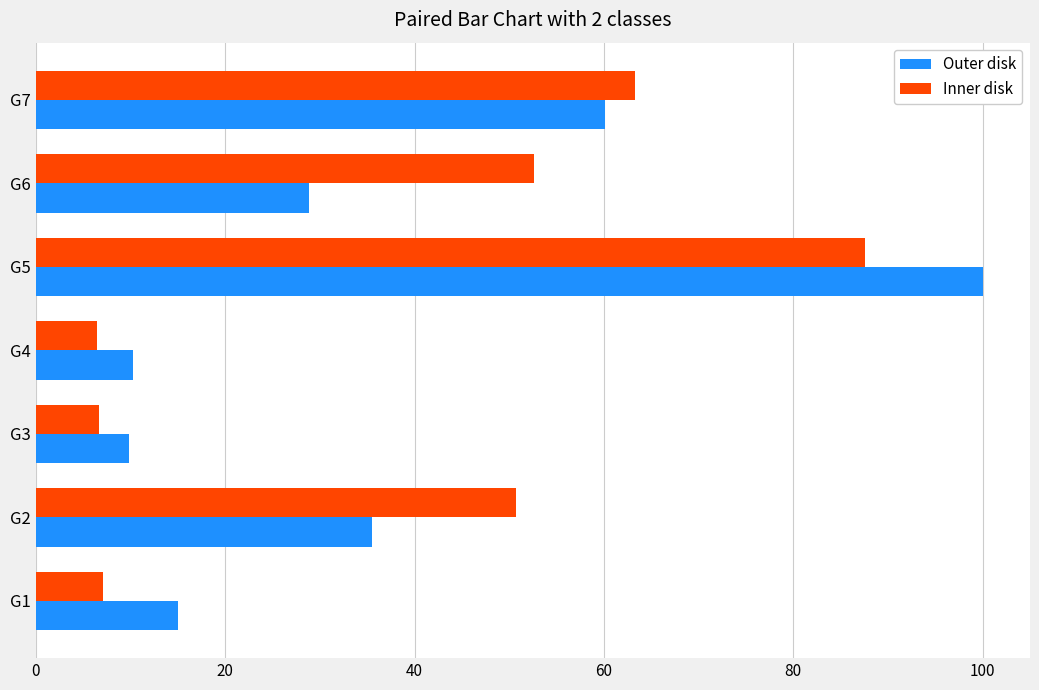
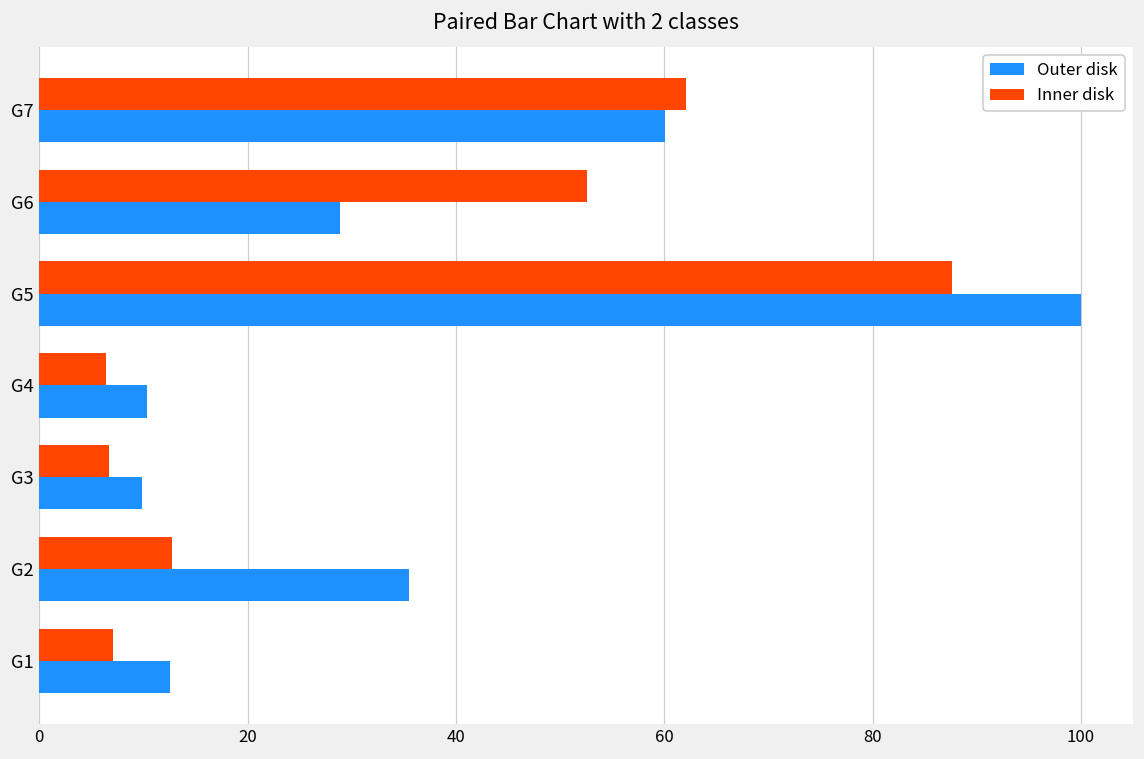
Inner disk, G7: 63 -> 62
Inner disk, G2: 51 -> 13
Outer disk, G1: 15 -> 13
